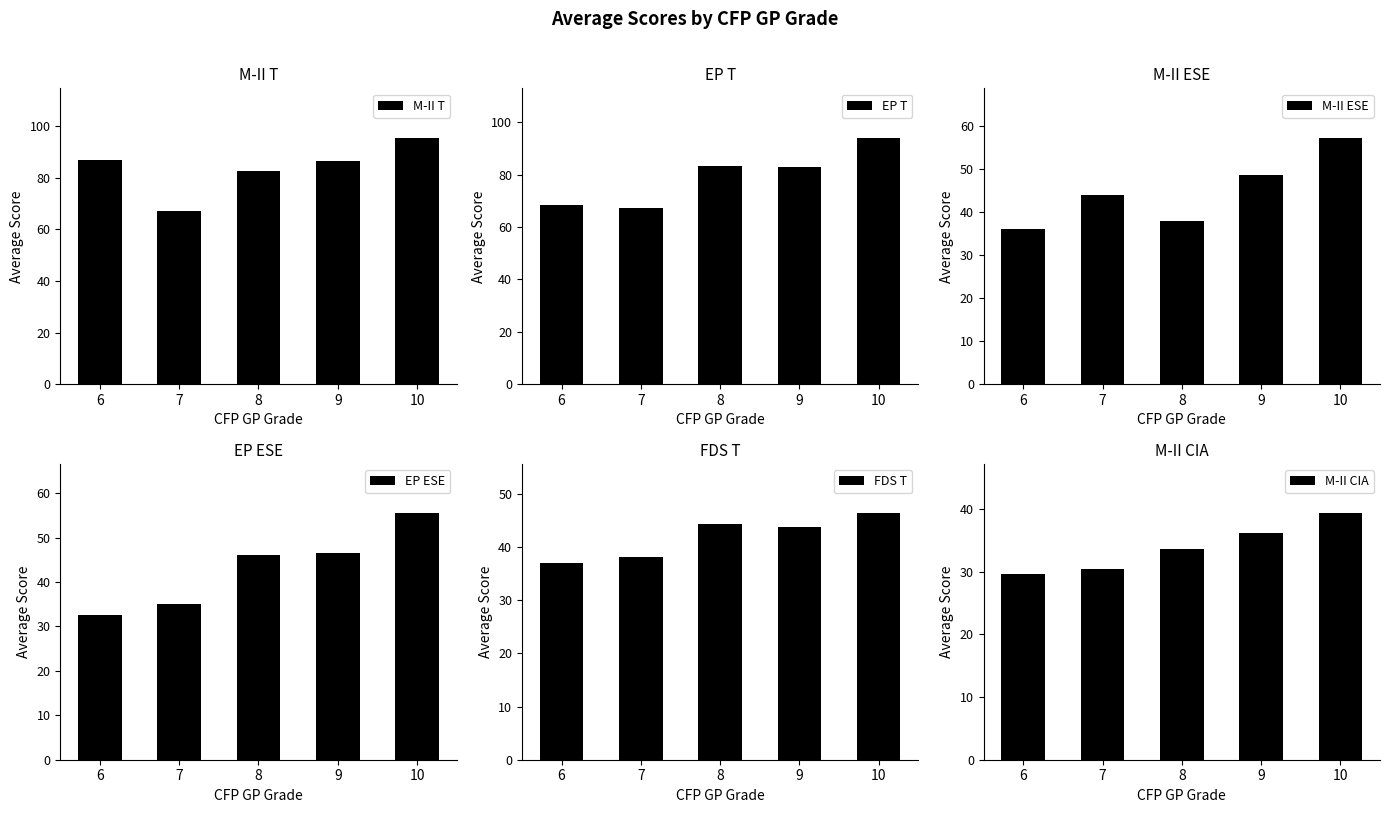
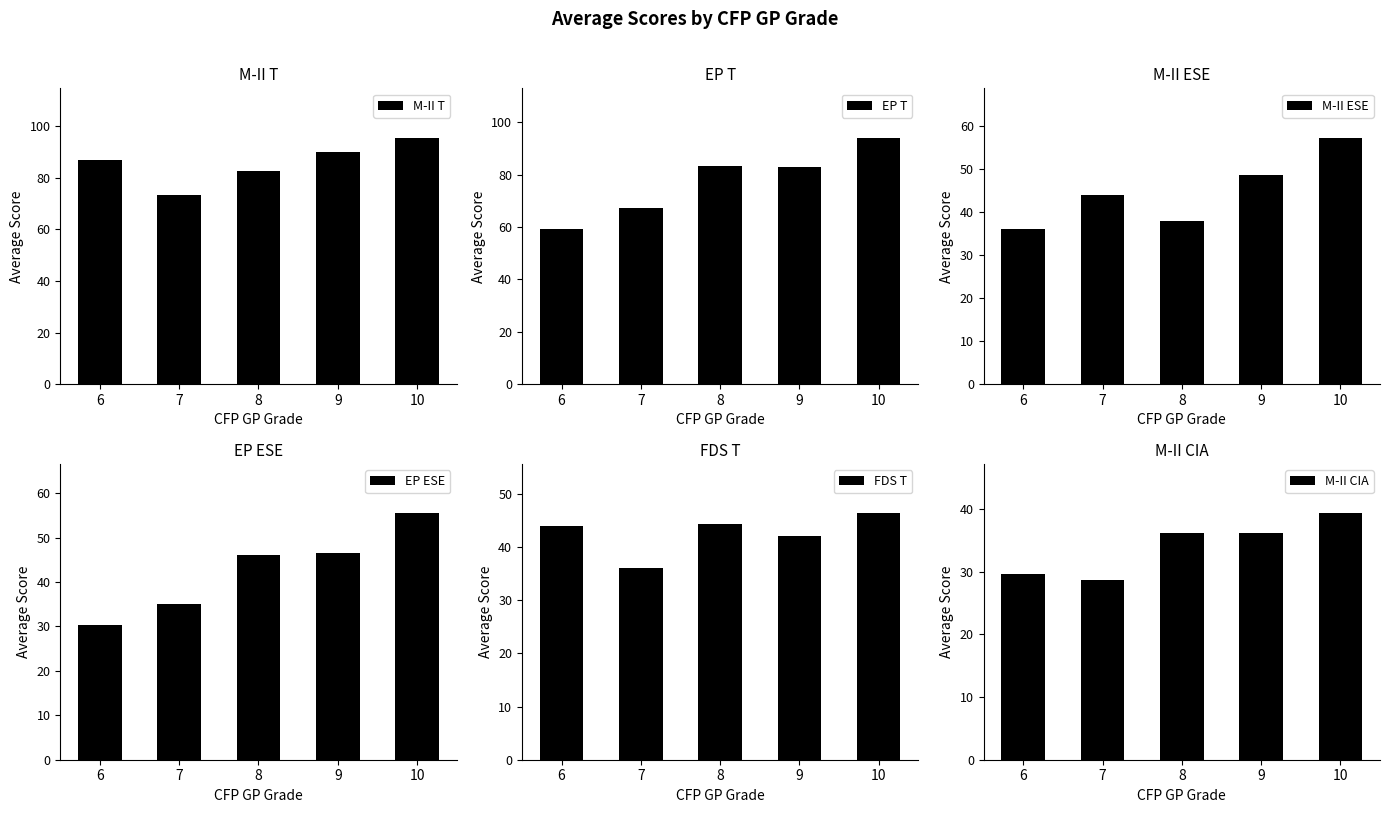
M-II T, 7: 67 -> 73
M-II T, 9: 87 -> 90
EP T, 6: 68 -> 59
EP ESE, 6: 33 -> 30
FDS T, 6: 37 -> 44
FDS T, 7: 38 -> 36
FDS T, 9: 44 -> 42
M-II CIA, 7: 30 -> 29
M-II CIA, 8: 34 -> 36
